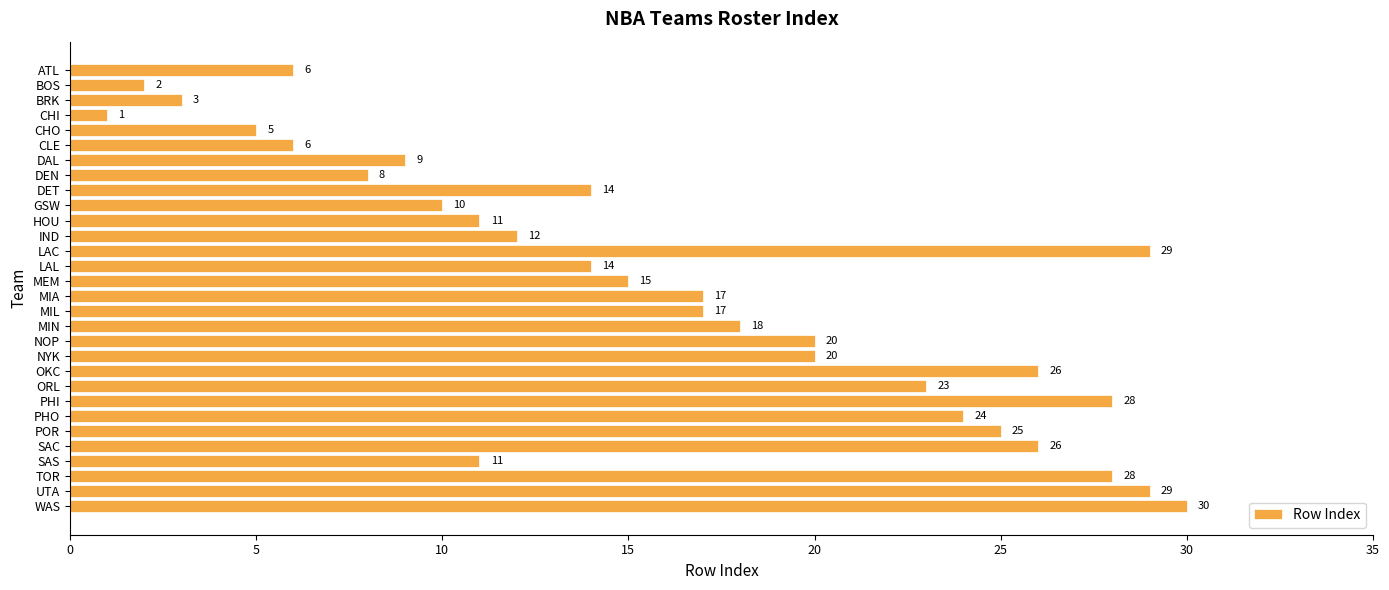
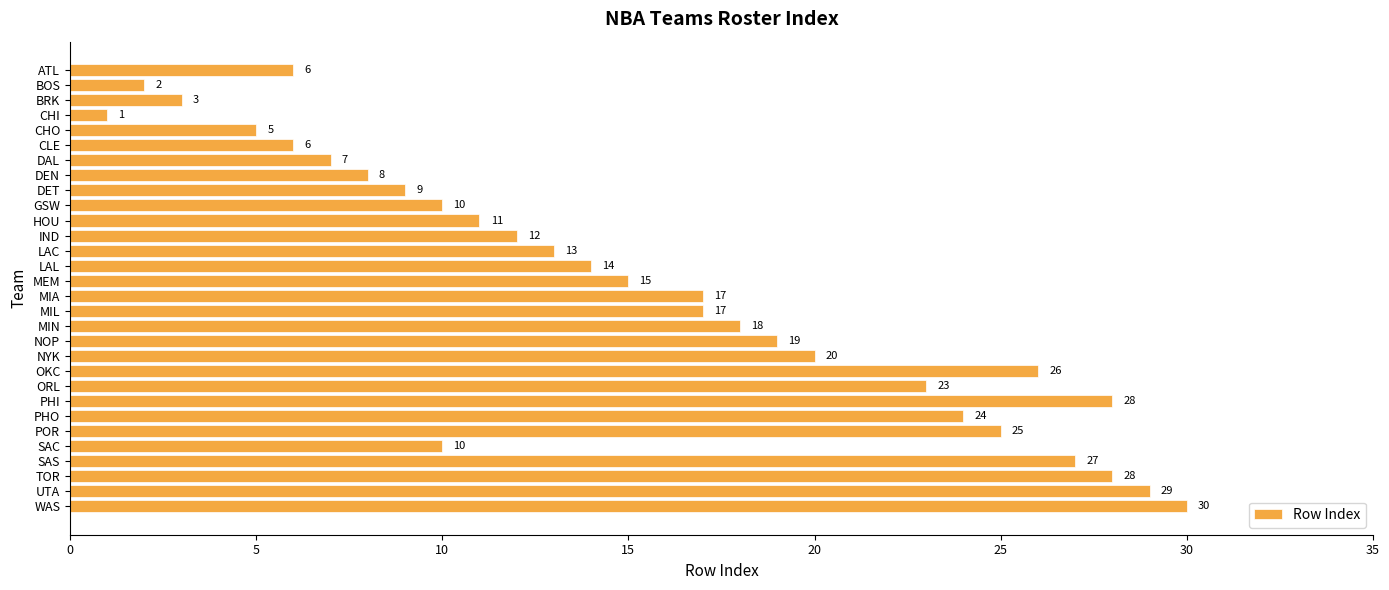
DAL: 9 -> 7
DET: 14 -> 9
LAC: 29 -> 13
NOP: 20 -> 19
SAC: 26 -> 10
SAS: 11 -> 27
